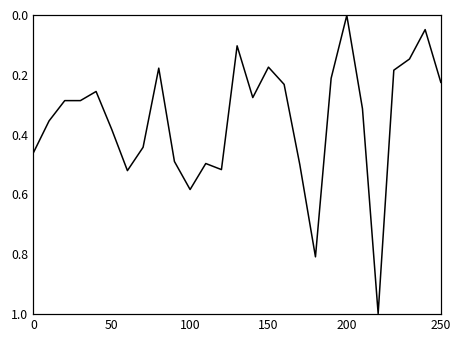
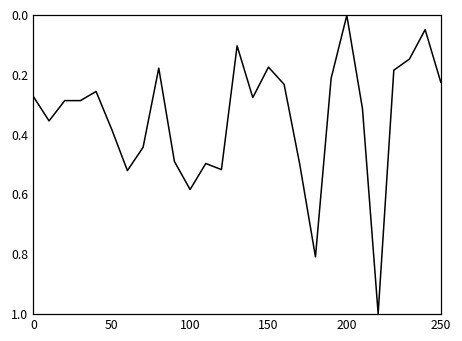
0: 0.46 -> 0.27
